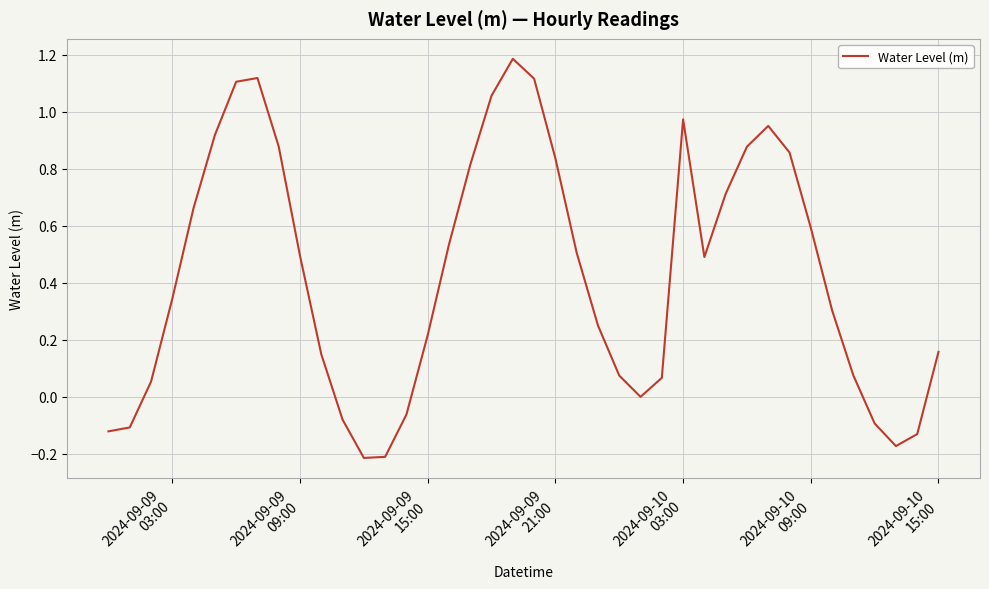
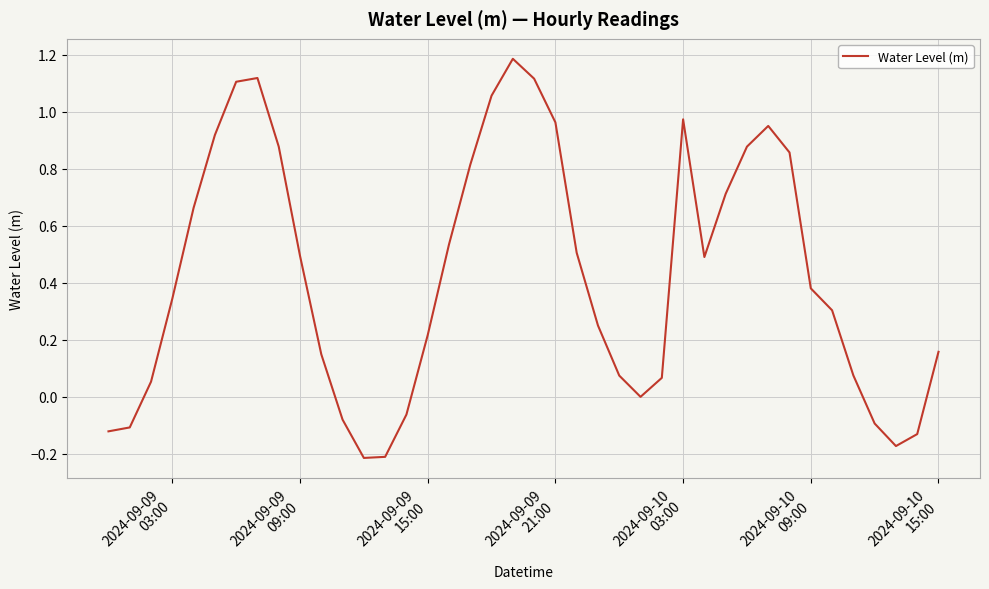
2024-09-09 21:00: 0.84 -> 0.96
2024-09-10 09:00: 0.59 -> 0.38
